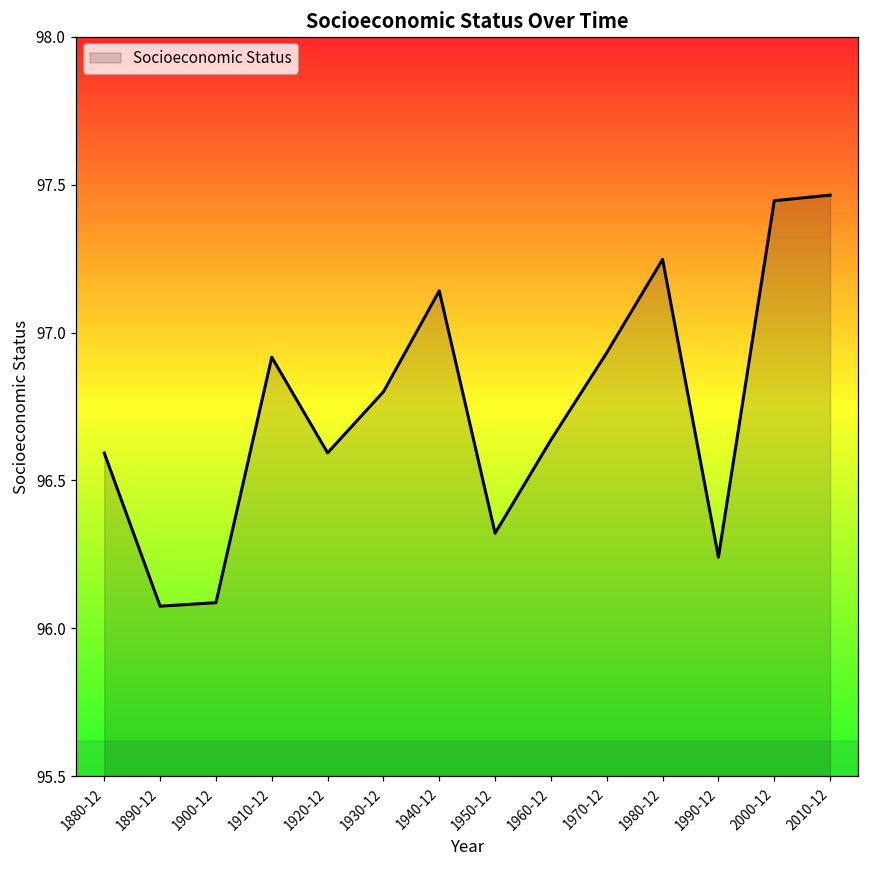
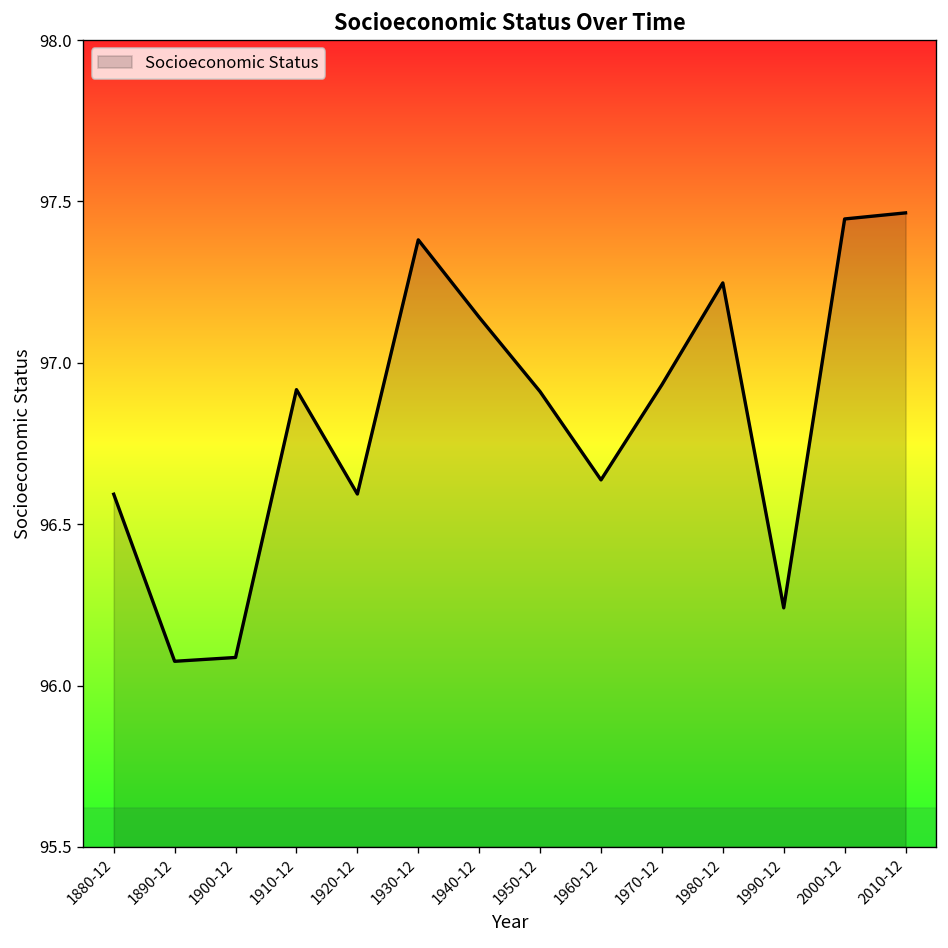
1930-12: 96.80 -> 97.38
1950-12: 96.32 -> 96.91
